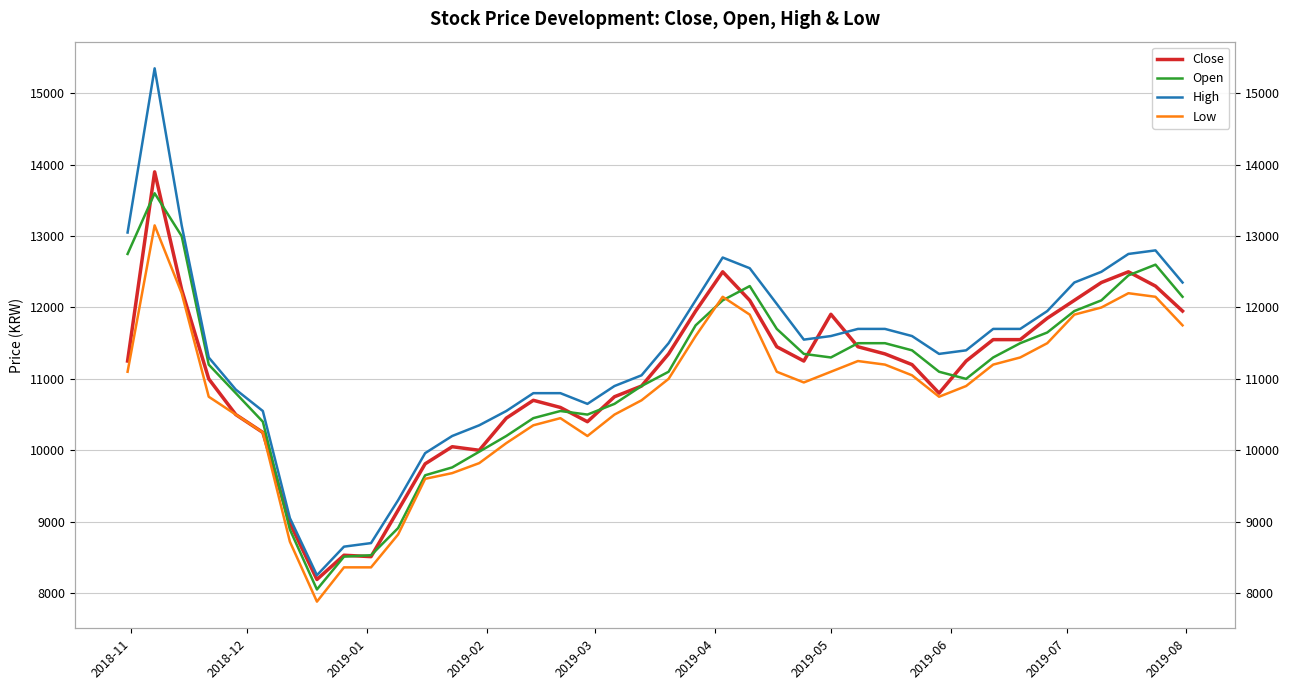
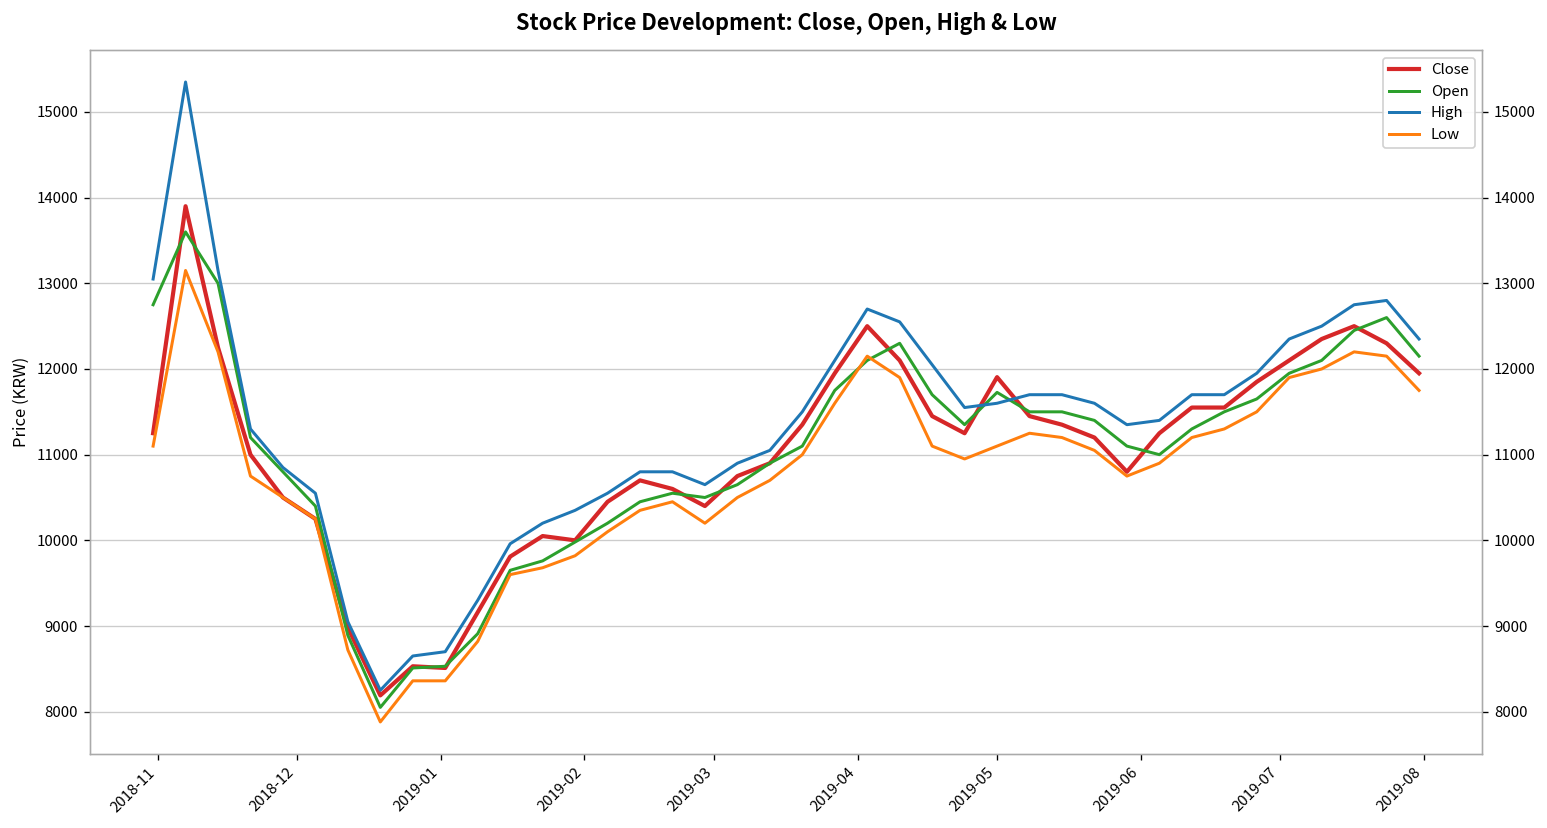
Open, 2019-05: 11300 -> 11700
